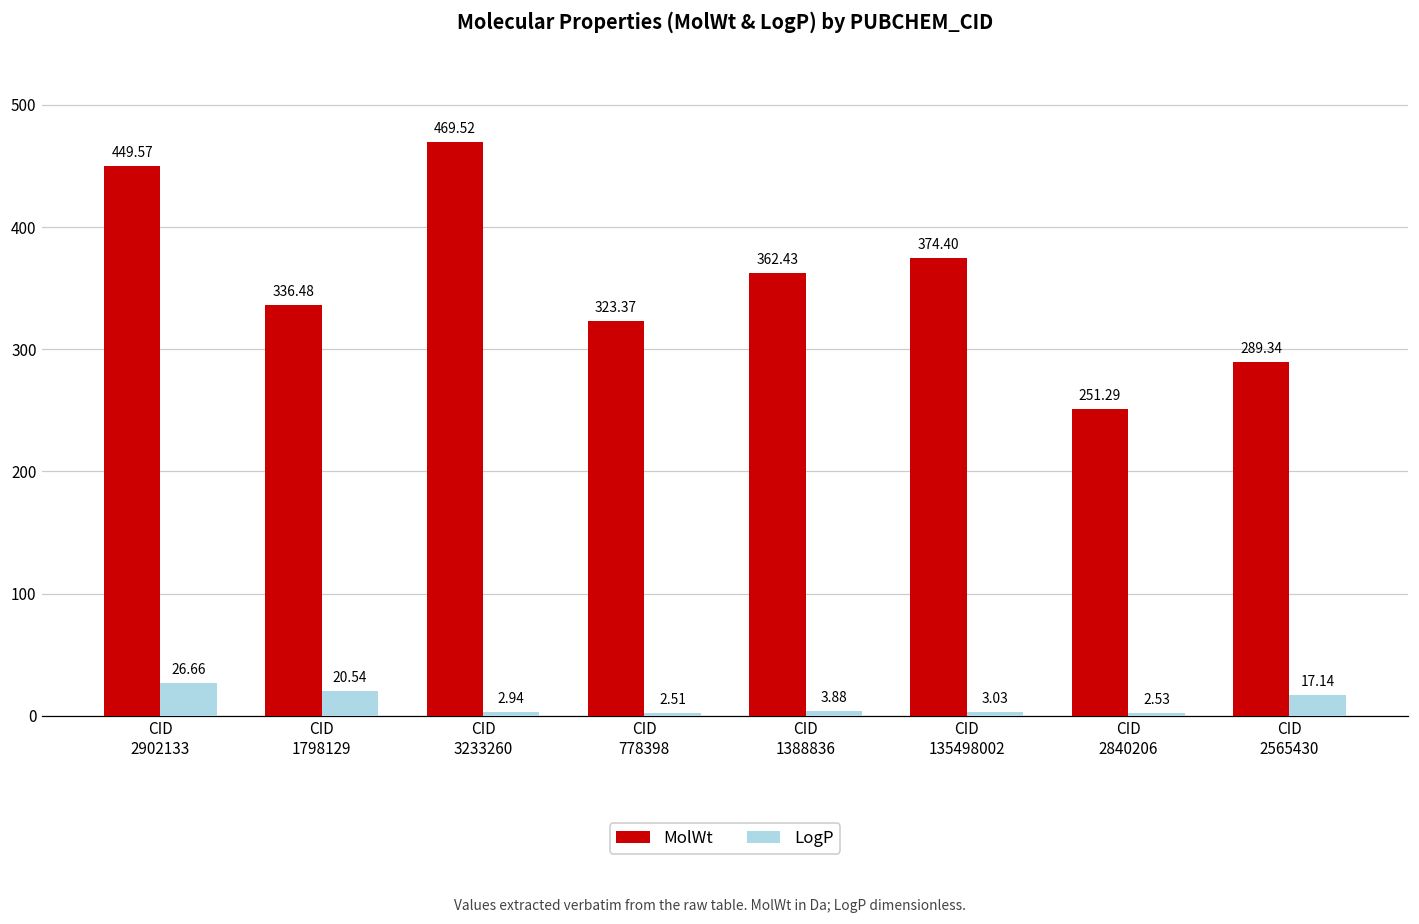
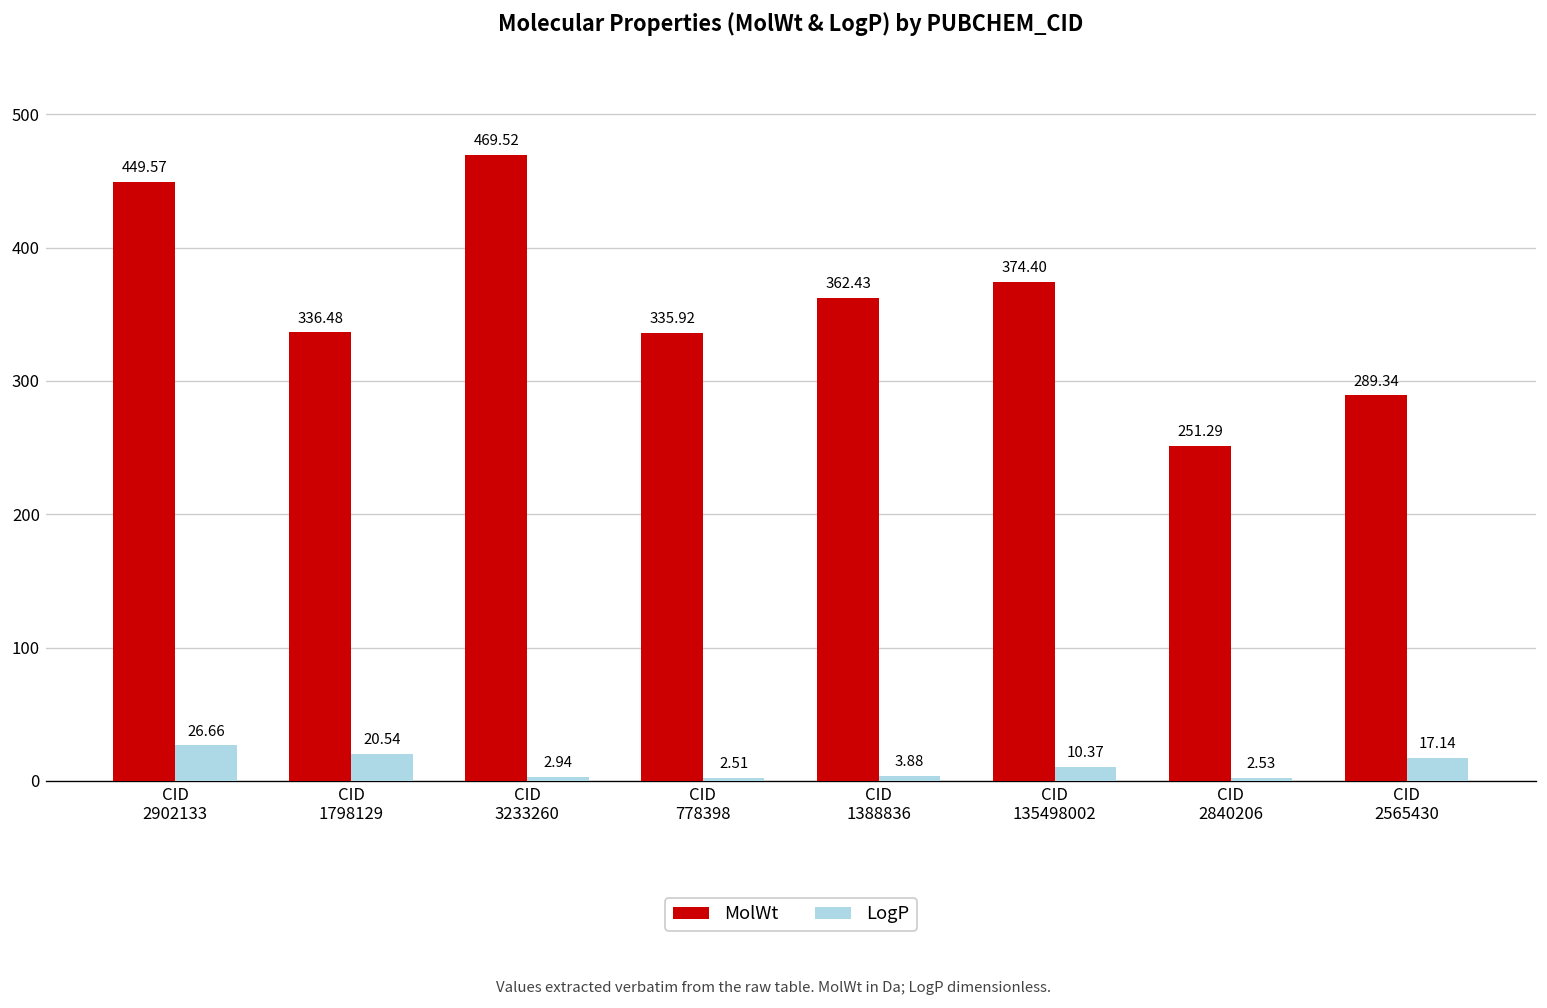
MolWt, CID 778398: 323.37 -> 335.92
LogP, CID 135498002: 3.03 -> 10.37
